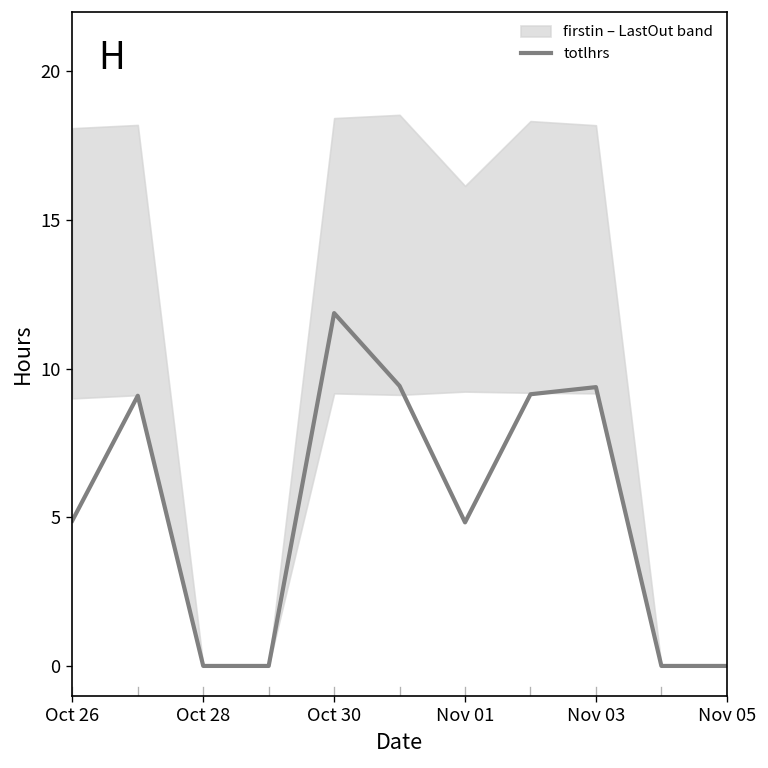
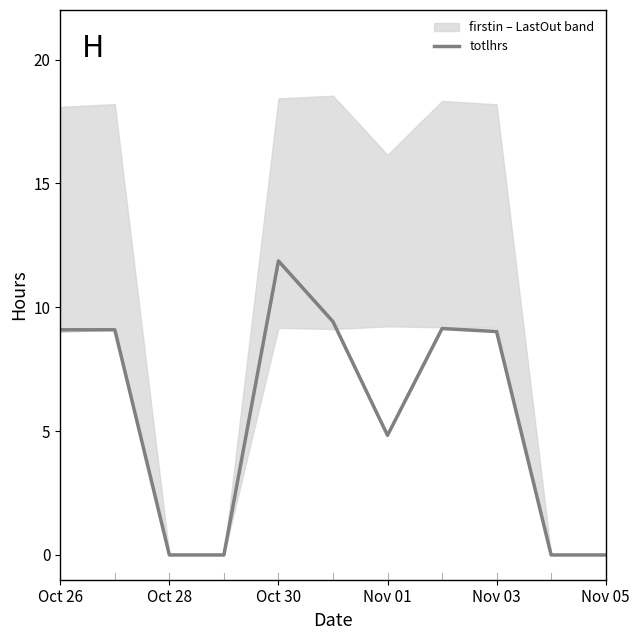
totlhrs, Oct 26: 4.9 -> 9.1
totlhrs, Nov 03: 9.4 -> 9.0
